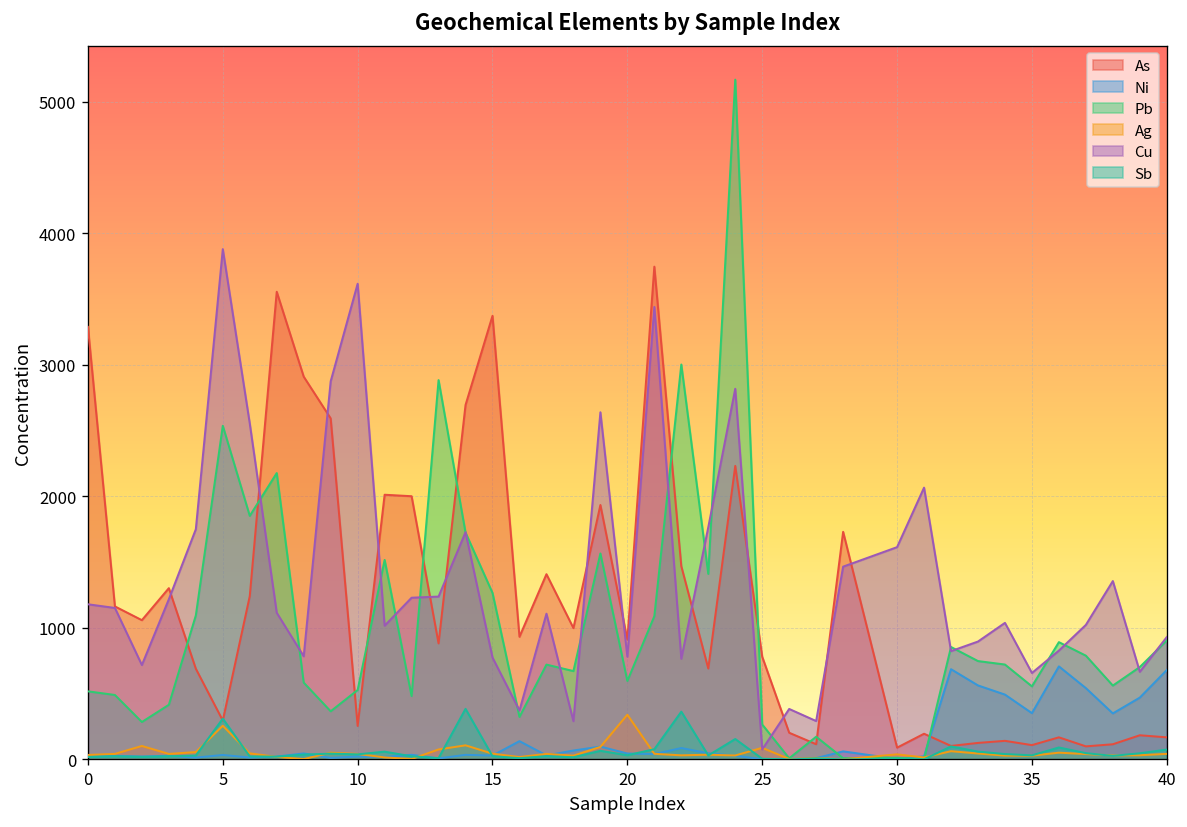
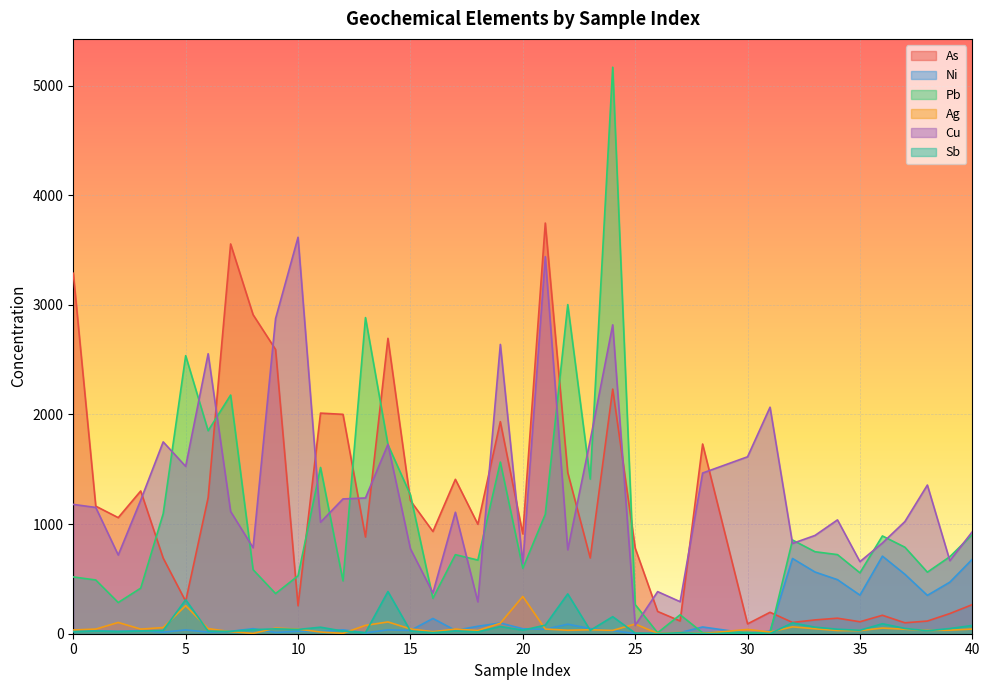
Cu, 5: 3880 -> 1530
As, 15: 3370 -> 1210
Cu, 20: 780 -> 640
As, 40: 170 -> 270
